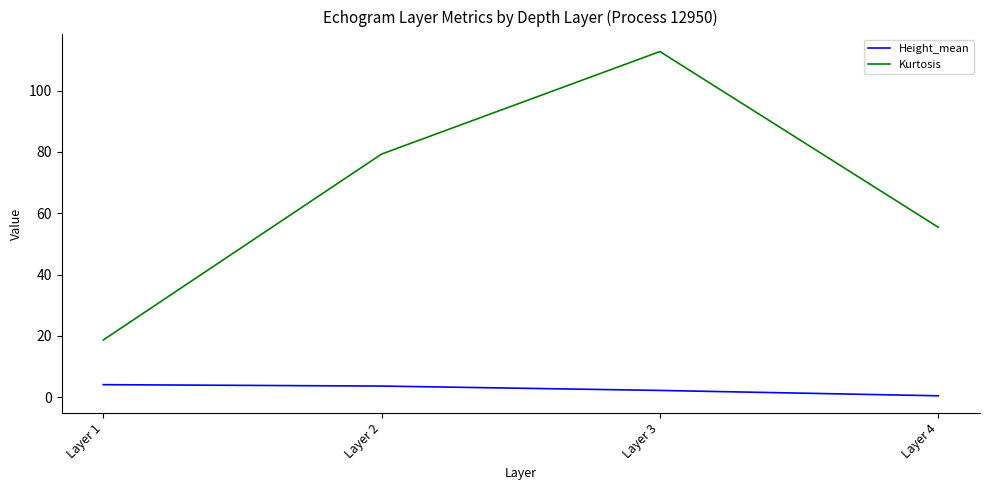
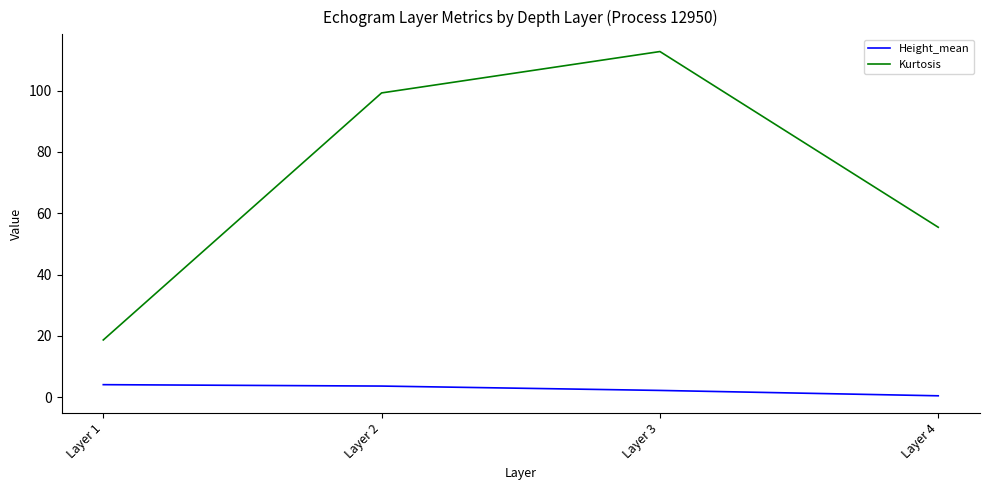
Kurtosis, Layer 2: 79 -> 99
